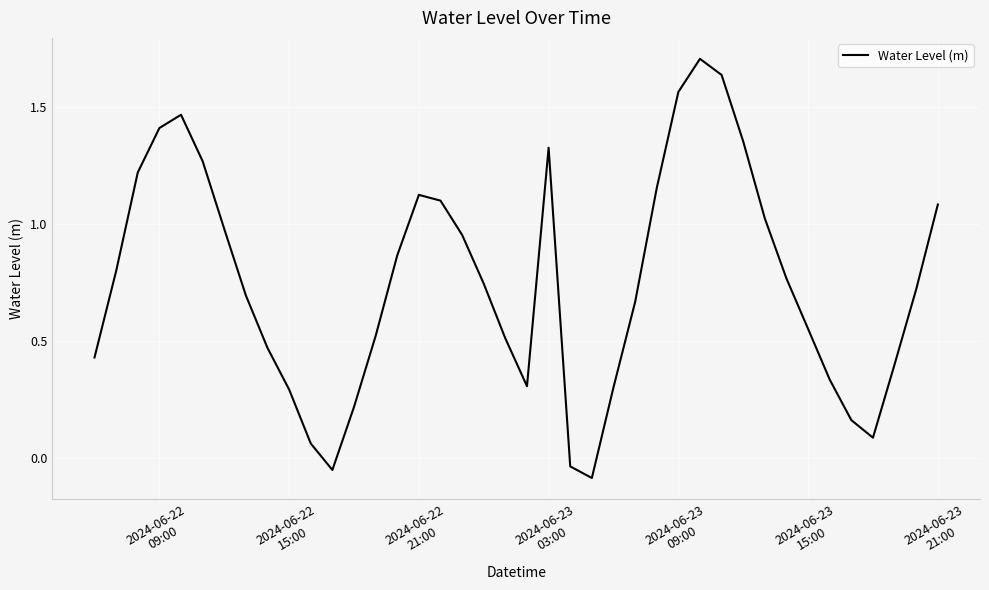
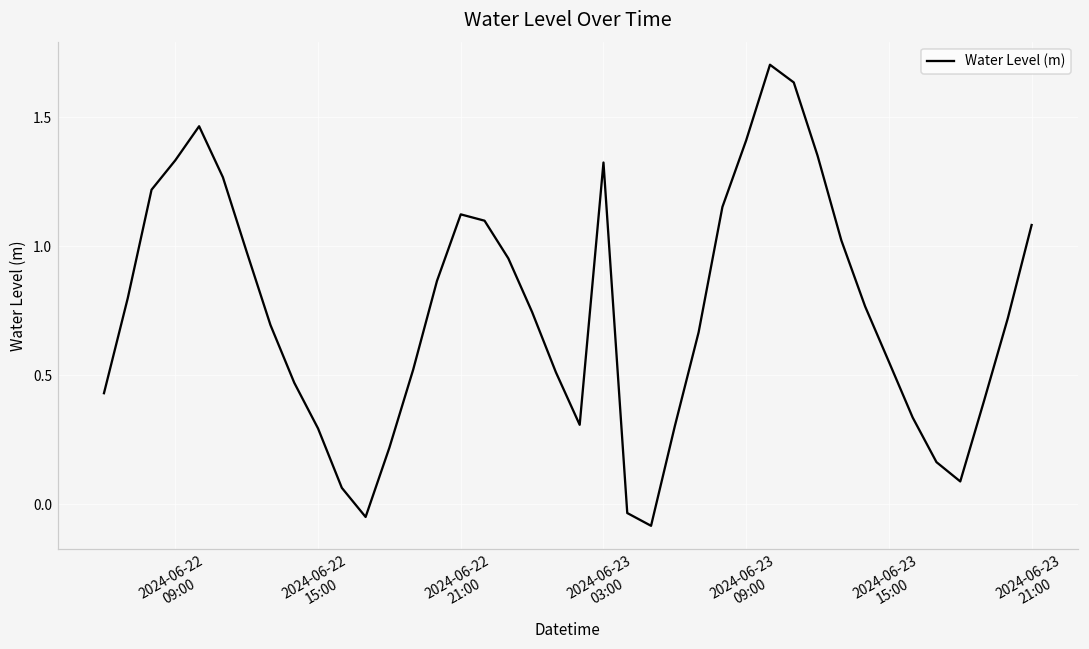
2024-06-22 09:00: 1.41 -> 1.33
2024-06-23 09:00: 1.56 -> 1.41
